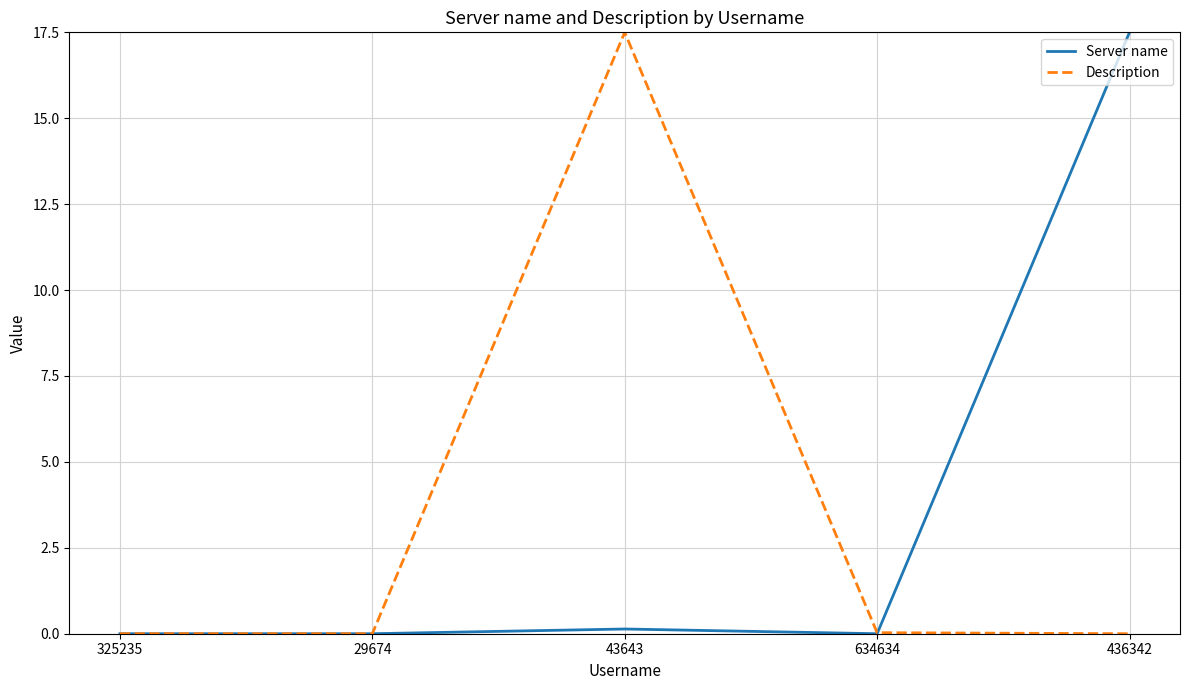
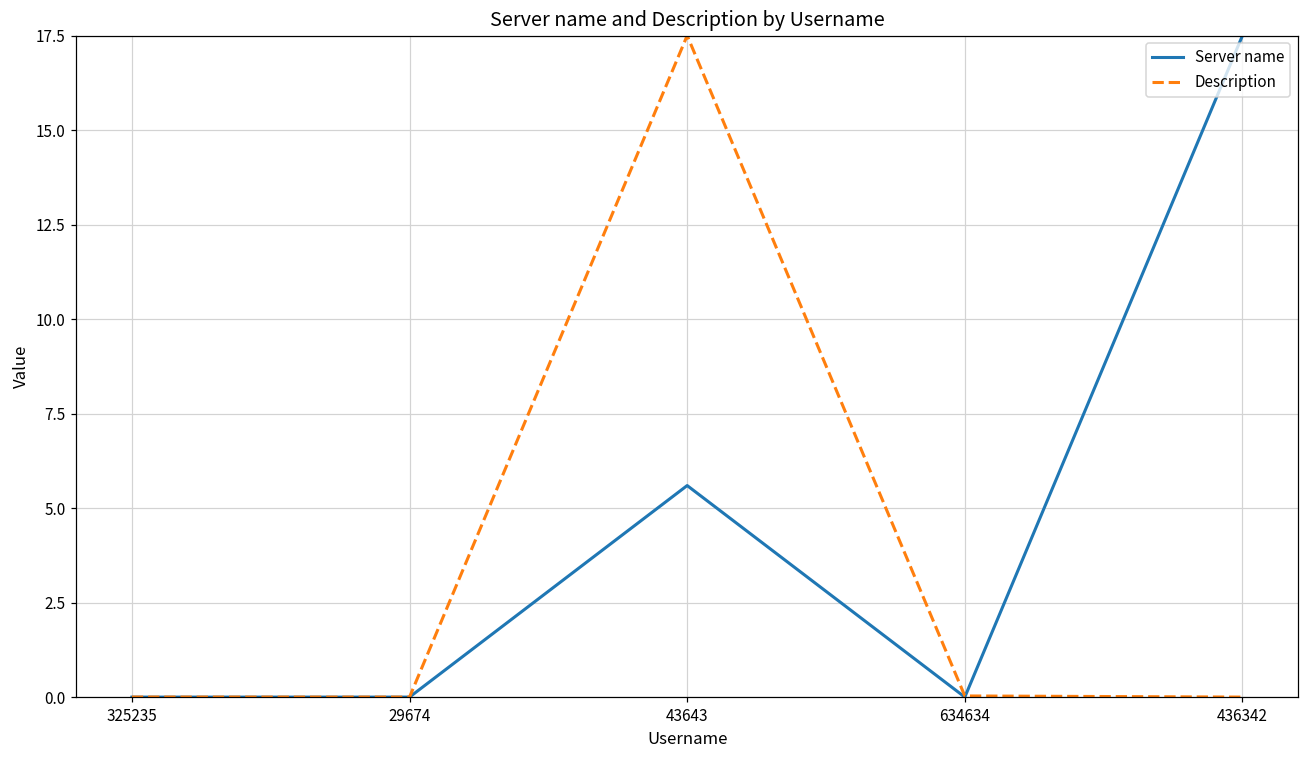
Server name, 43643: 0.1 -> 5.6
